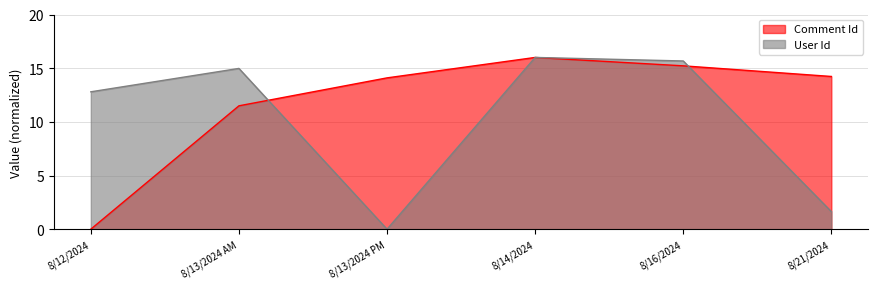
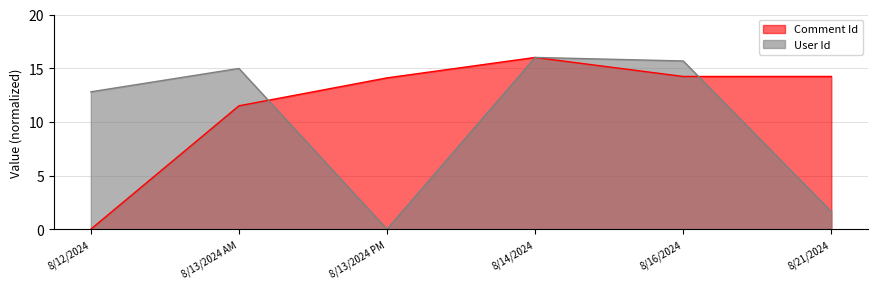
Comment Id, 8/16/2024: 15.2 -> 14.2
